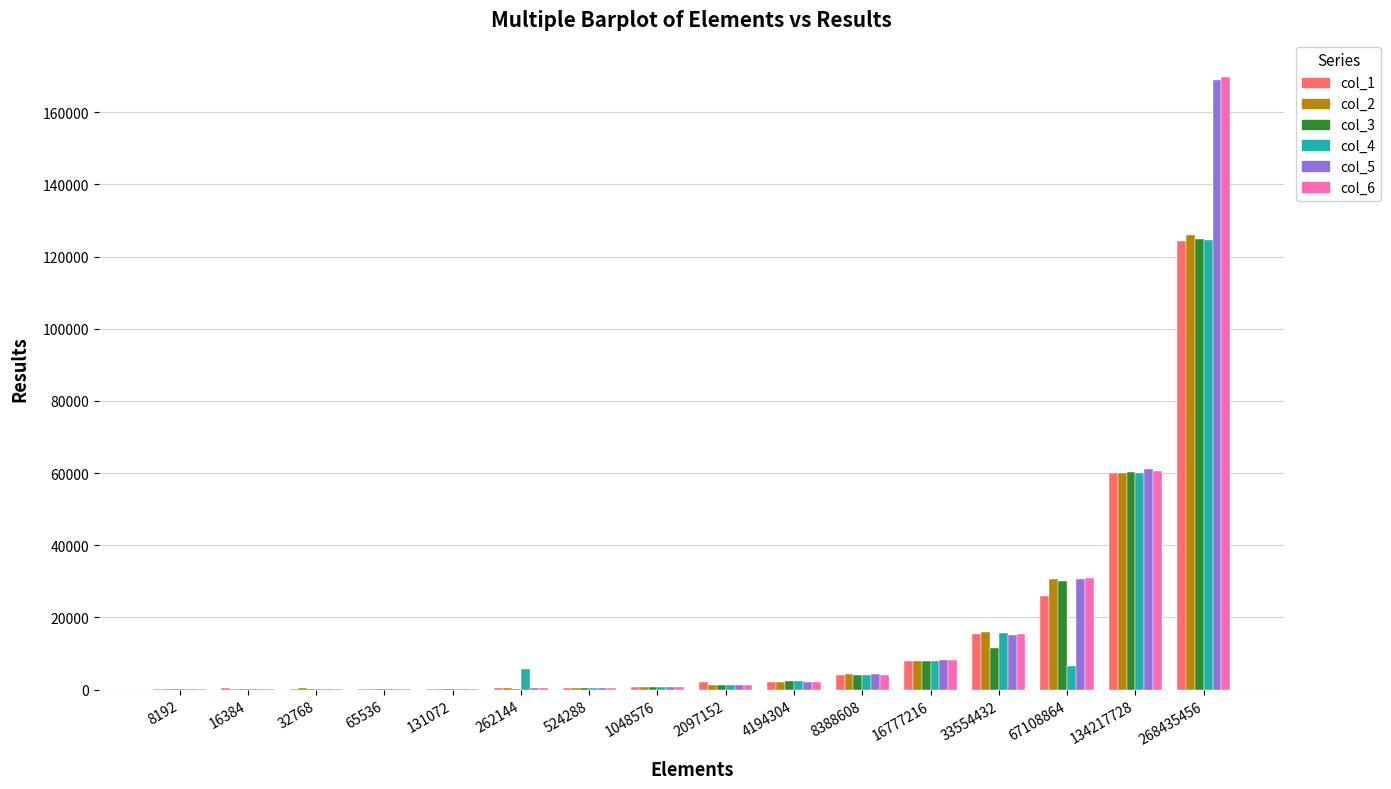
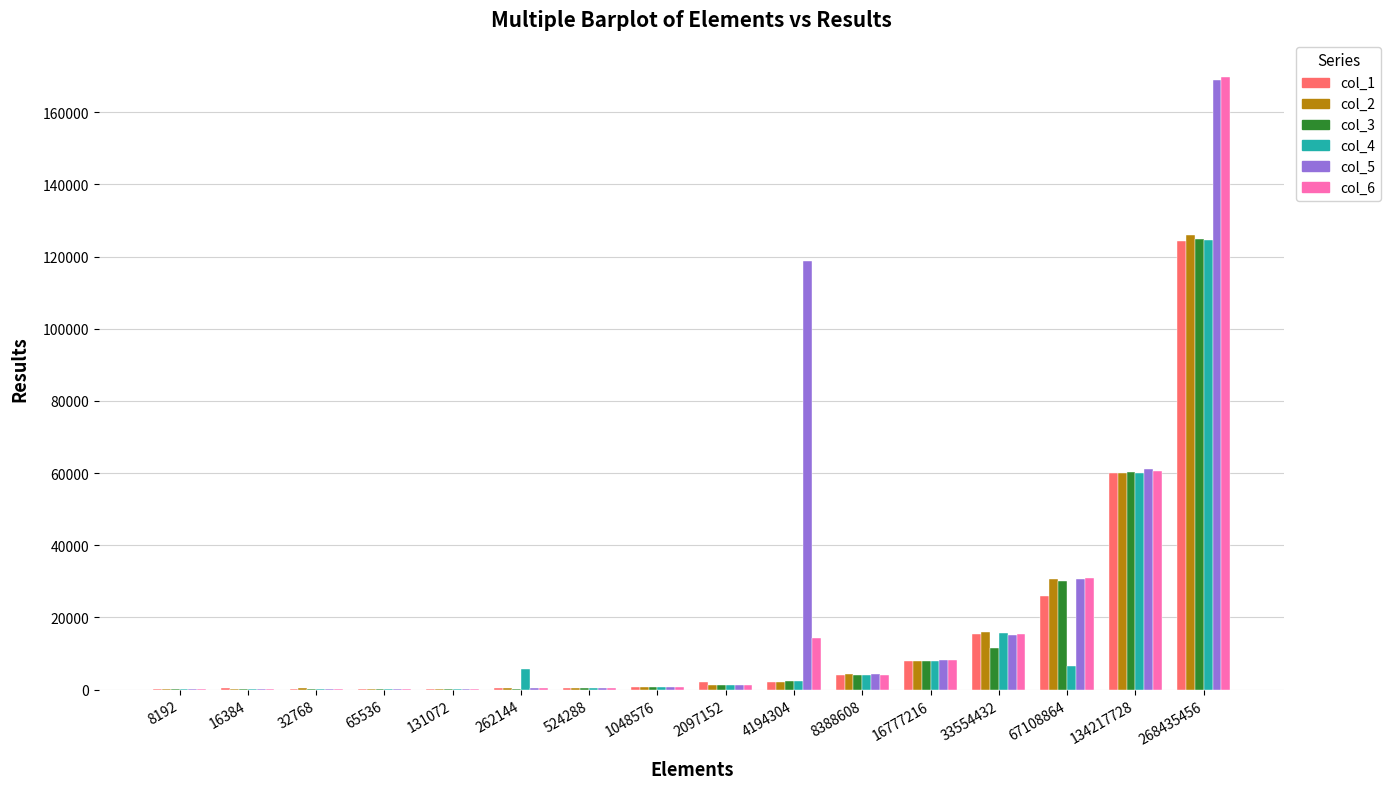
col_5, 4194304: 2000 -> 119000
col_6, 4194304: 2000 -> 14000
